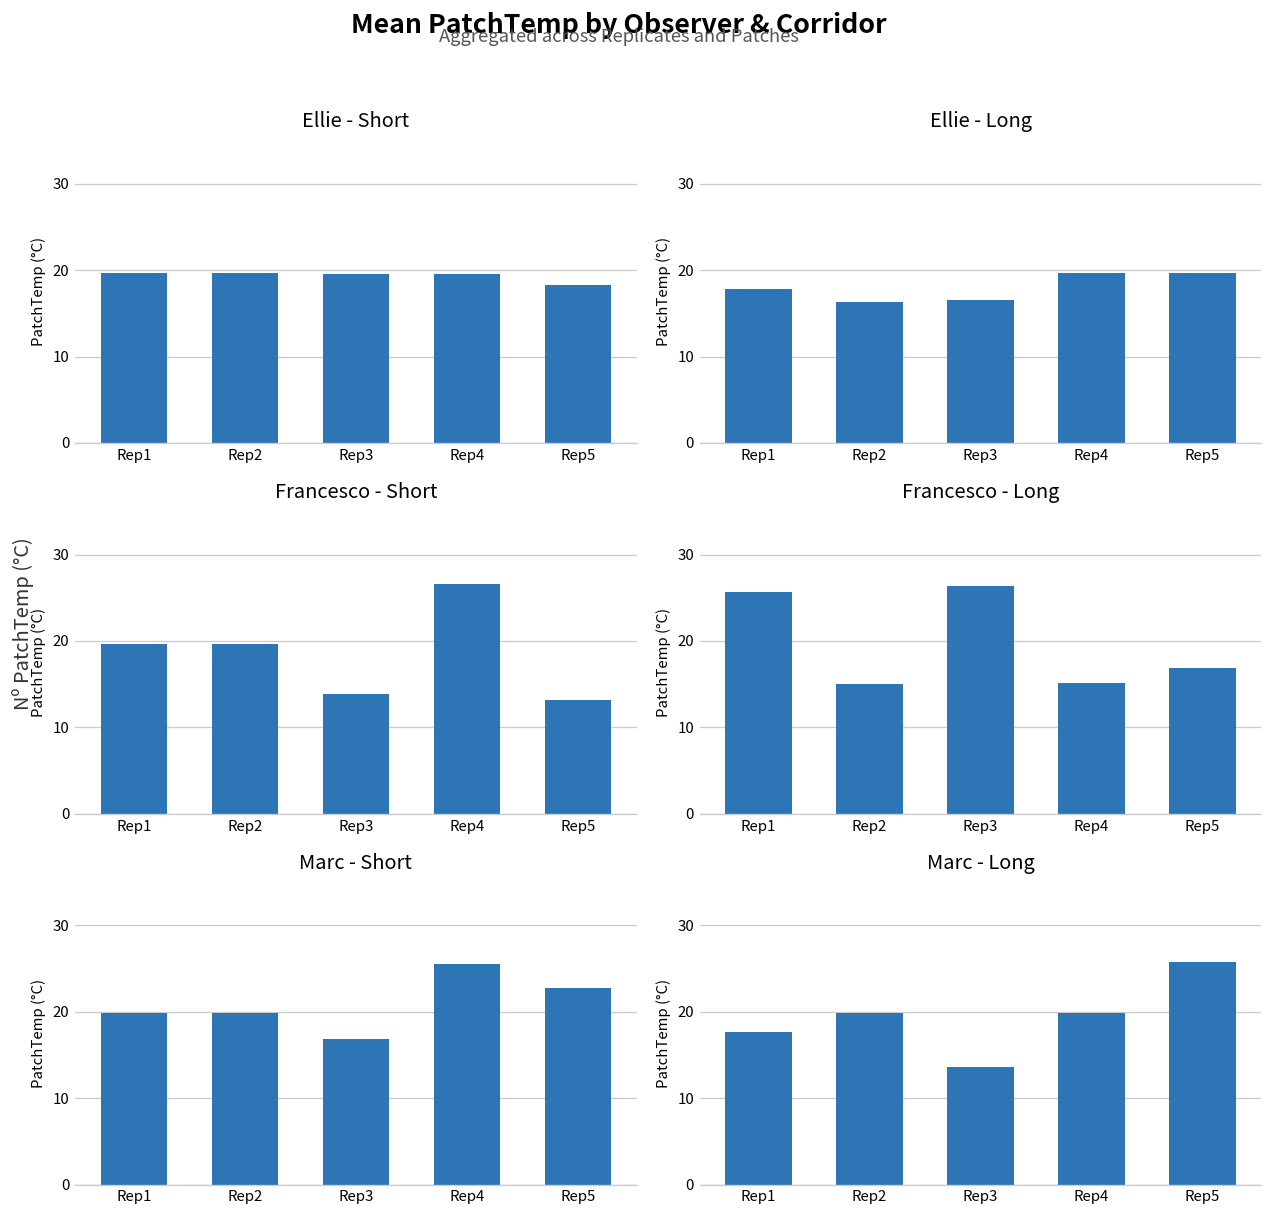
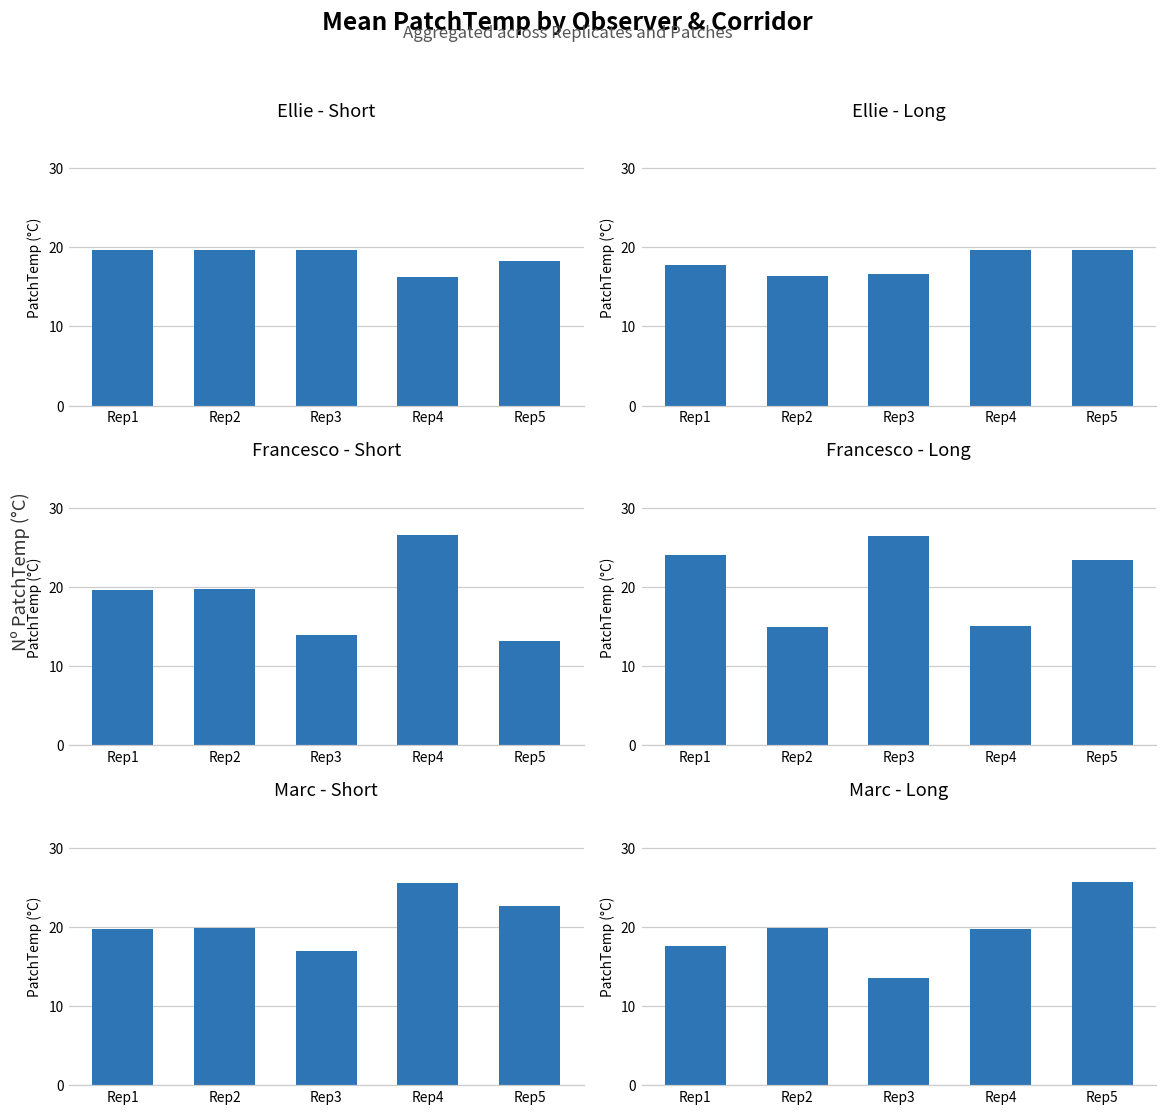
Ellie - Short, Rep4: 20 -> 16
Francesco - Long, Rep1: 26 -> 24
Francesco - Long, Rep5: 17 -> 23
